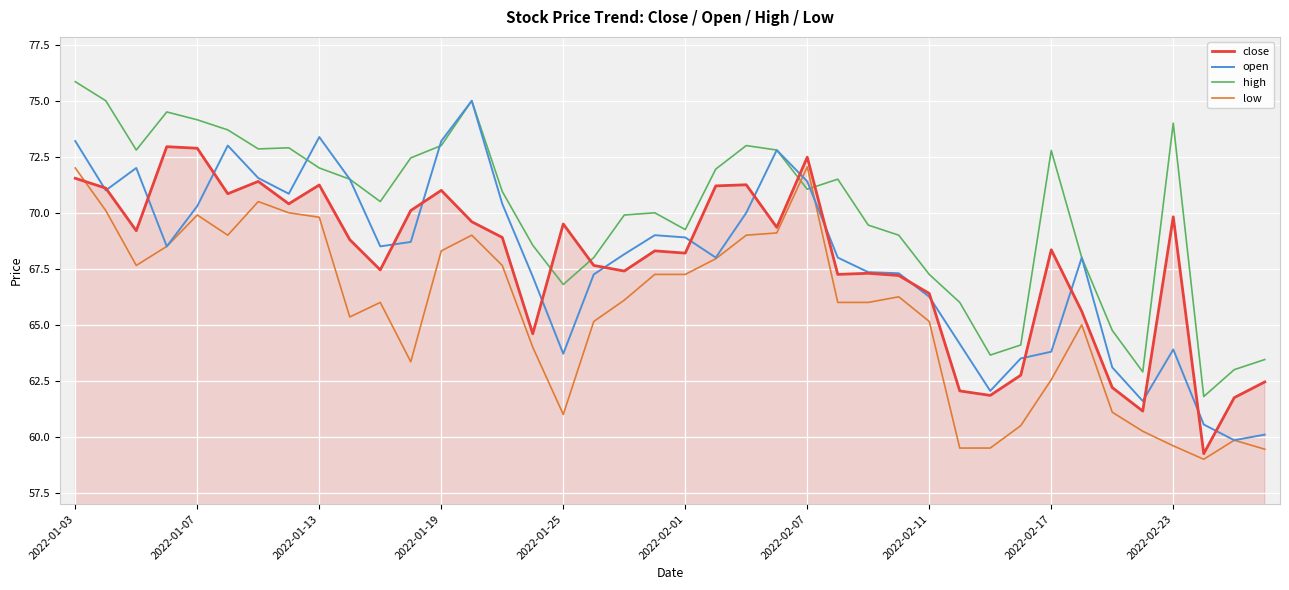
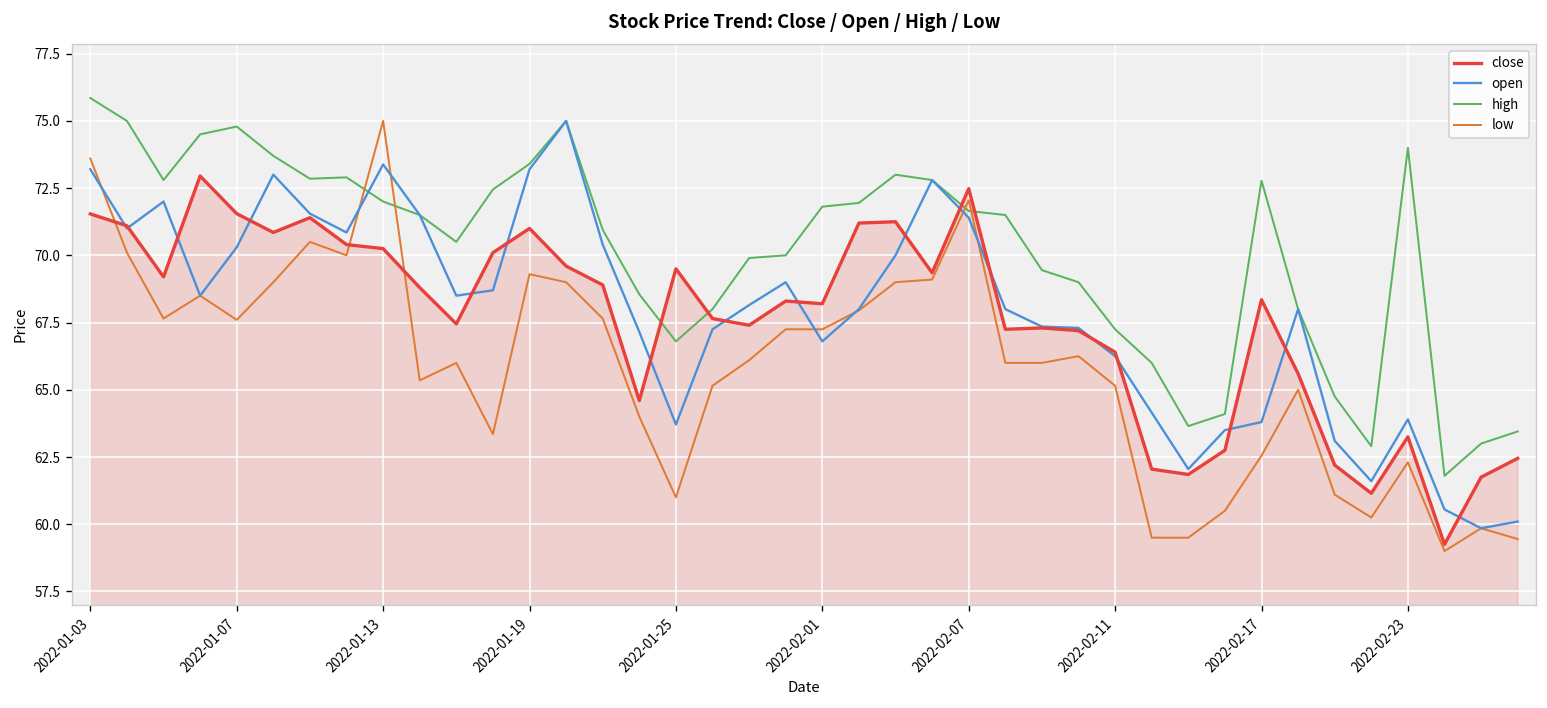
low, 2022-01-03: 72.0 -> 73.6
close, 2022-01-07: 72.9 -> 71.6
high, 2022-01-07: 74.2 -> 74.8
low, 2022-01-07: 69.9 -> 67.6
close, 2022-01-13: 71.2 -> 70.3
low, 2022-01-13: 69.8 -> 75.0
high, 2022-01-19: 73.0 -> 73.4
low, 2022-01-19: 68.3 -> 69.3
open, 2022-02-01: 68.9 -> 66.8
high, 2022-02-01: 69.3 -> 71.8
high, 2022-02-07: 71.1 -> 71.7
close, 2022-02-23: 69.8 -> 63.3
low, 2022-02-23: 59.6 -> 62.3
